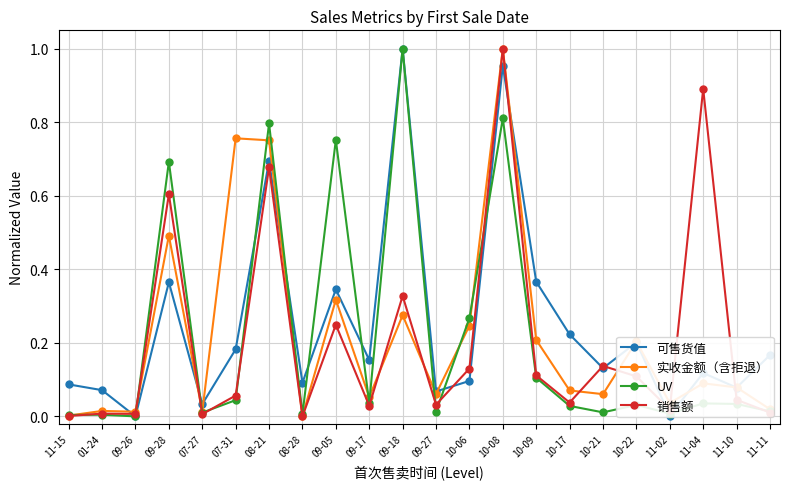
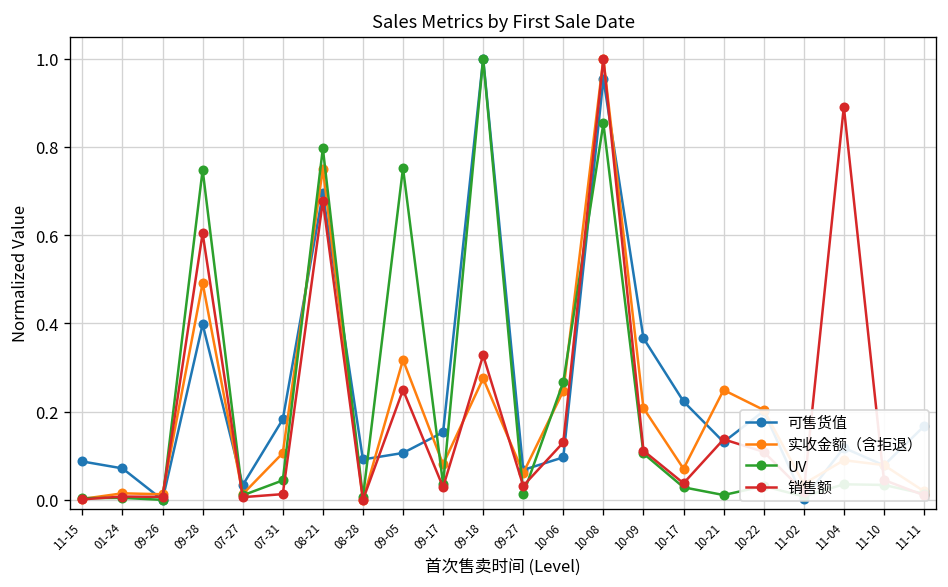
可售货值, 09-28: 0.36 -> 0.40
UV, 09-28: 0.69 -> 0.75
实收金额（含拒退）, 07-31: 0.76 -> 0.11
销售额, 07-31: 0.06 -> 0.01
可售货值, 09-05: 0.35 -> 0.11
实收金额（含拒退）, 09-17: 0.05 -> 0.08
UV, 10-08: 0.81 -> 0.85
实收金额（含拒退）, 10-21: 0.06 -> 0.25
